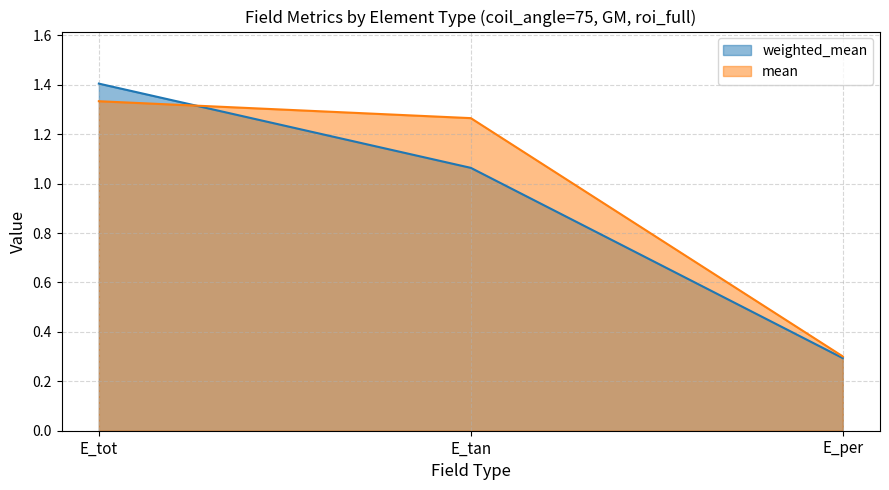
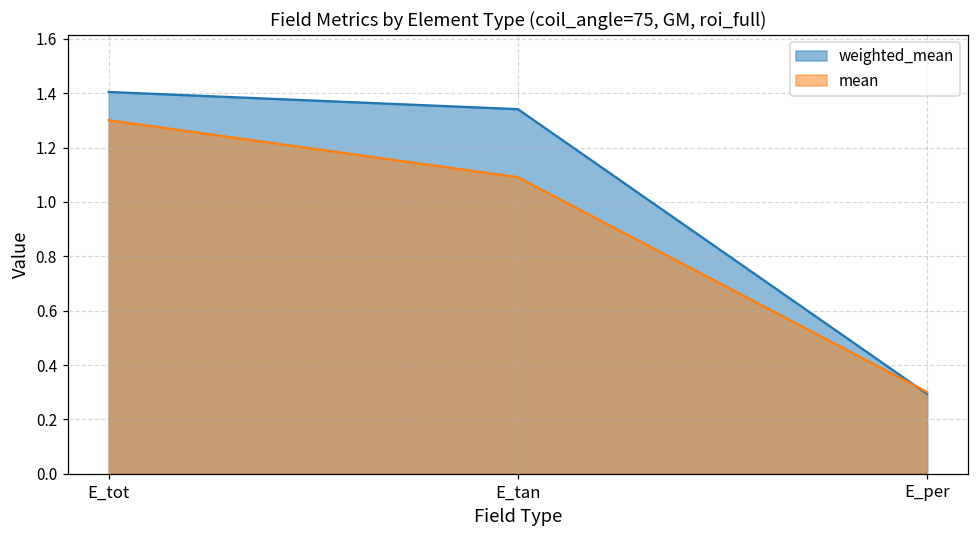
mean, E_tot: 1.33 -> 1.30
weighted_mean, E_tan: 1.06 -> 1.34
mean, E_tan: 1.26 -> 1.09
